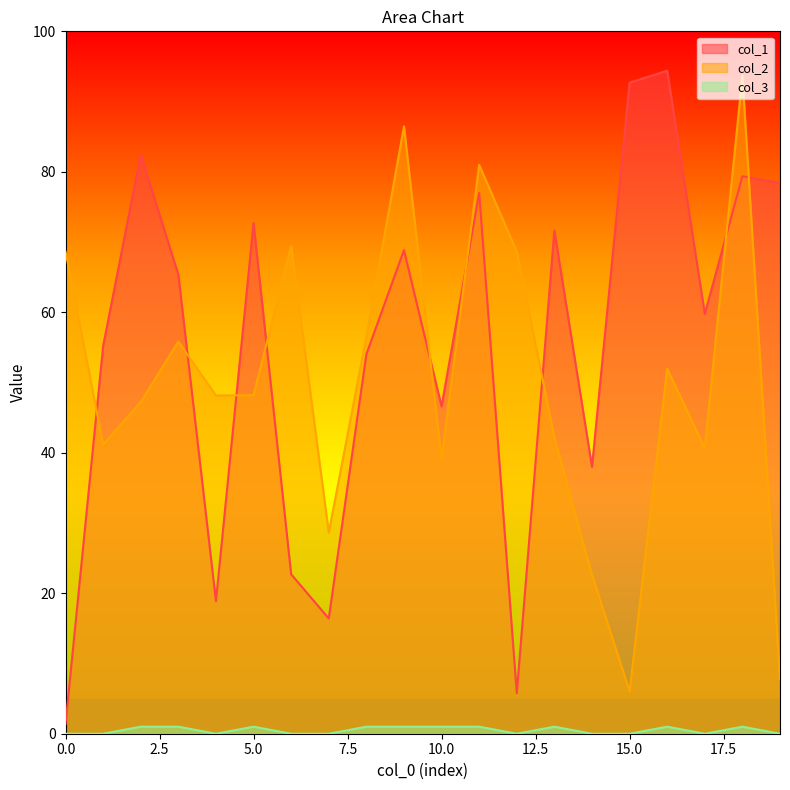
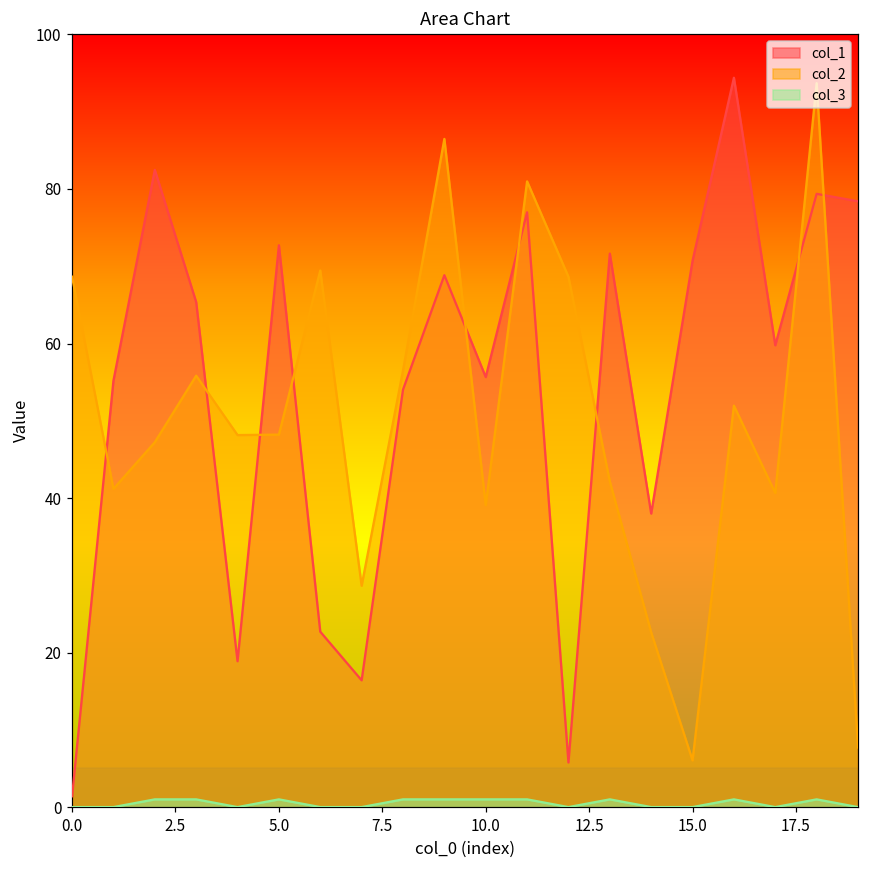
col_1, 10.0: 47 -> 56
col_1, 15.0: 93 -> 71
